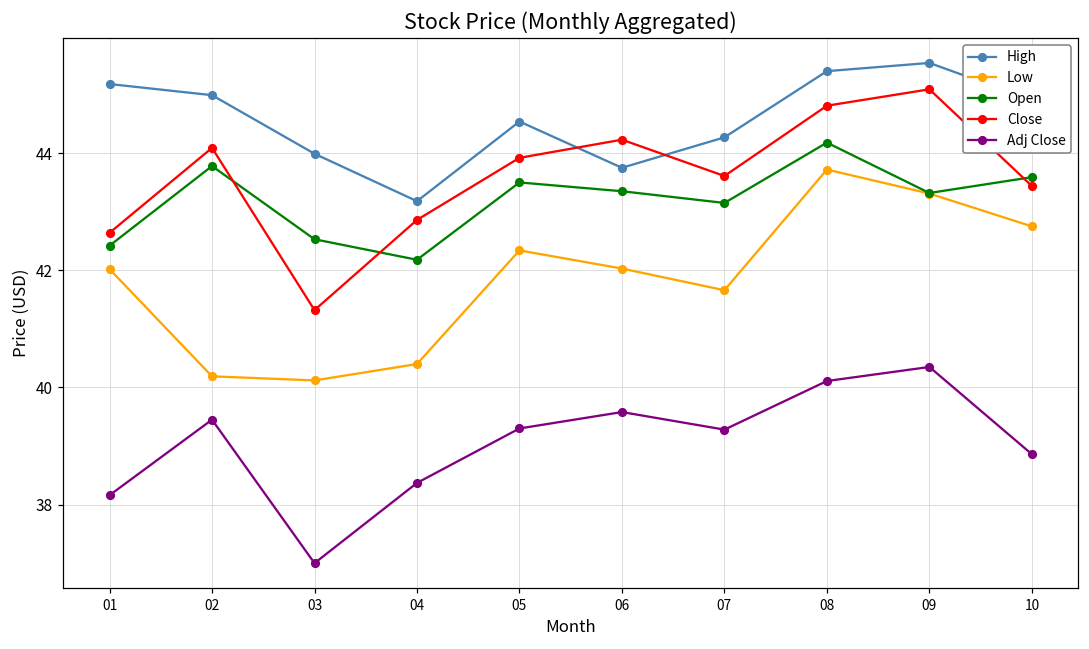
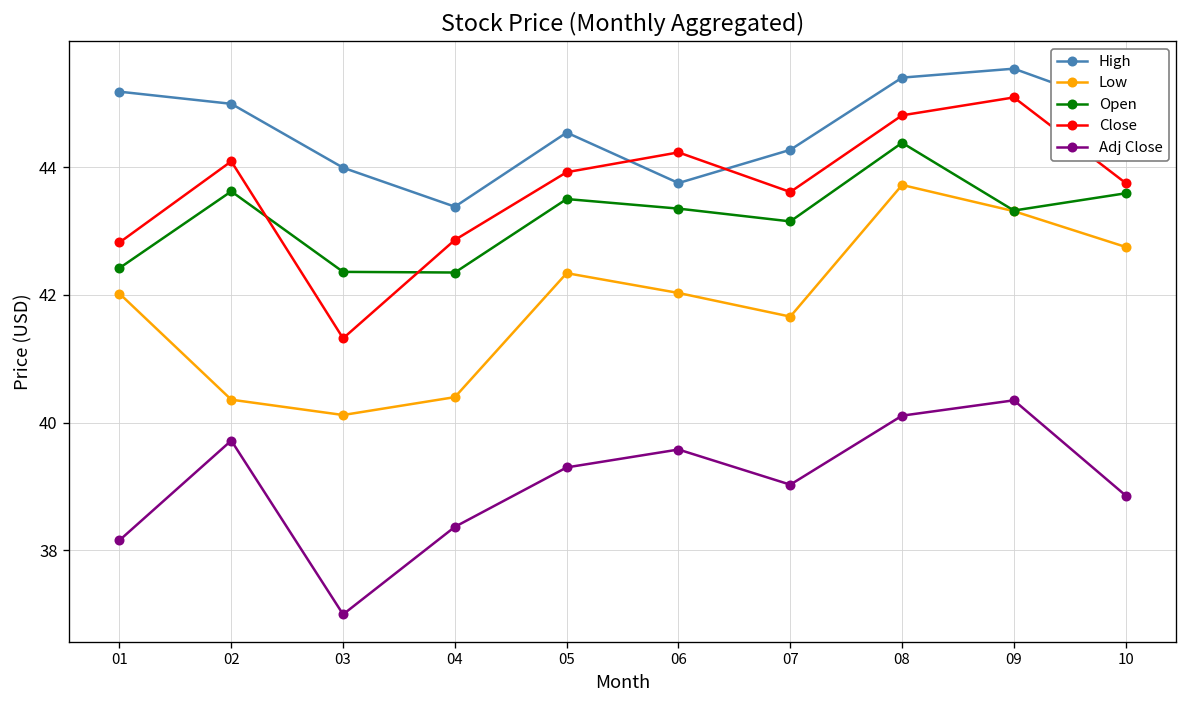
Close, 01: 42.6 -> 42.8
Low, 02: 40.2 -> 40.4
Open, 02: 43.8 -> 43.6
Adj Close, 02: 39.5 -> 39.7
Open, 03: 42.5 -> 42.4
High, 04: 43.2 -> 43.4
Open, 04: 42.2 -> 42.4
Adj Close, 07: 39.3 -> 39.0
Open, 08: 44.2 -> 44.4
Close, 10: 43.4 -> 43.8
